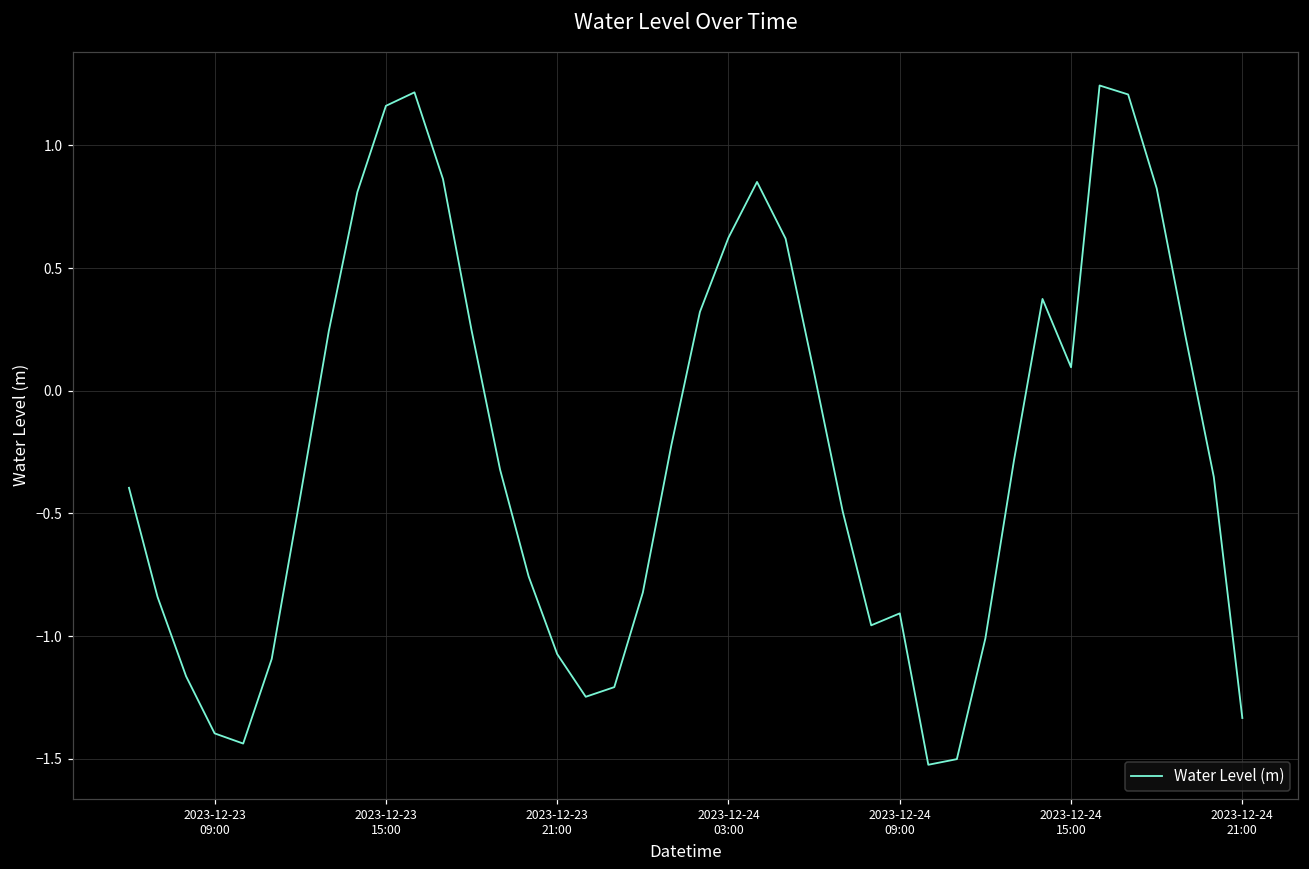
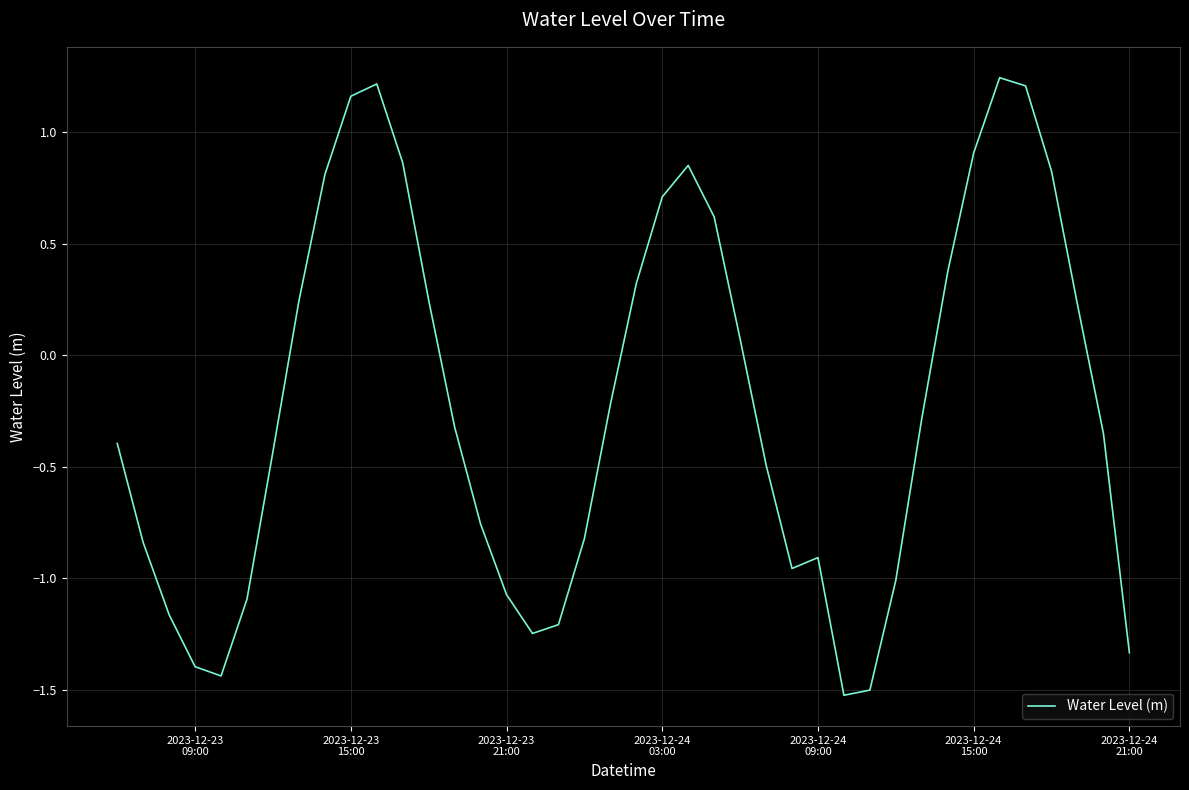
2023-12-24 03:00: 0.62 -> 0.71
2023-12-24 15:00: 0.10 -> 0.91
